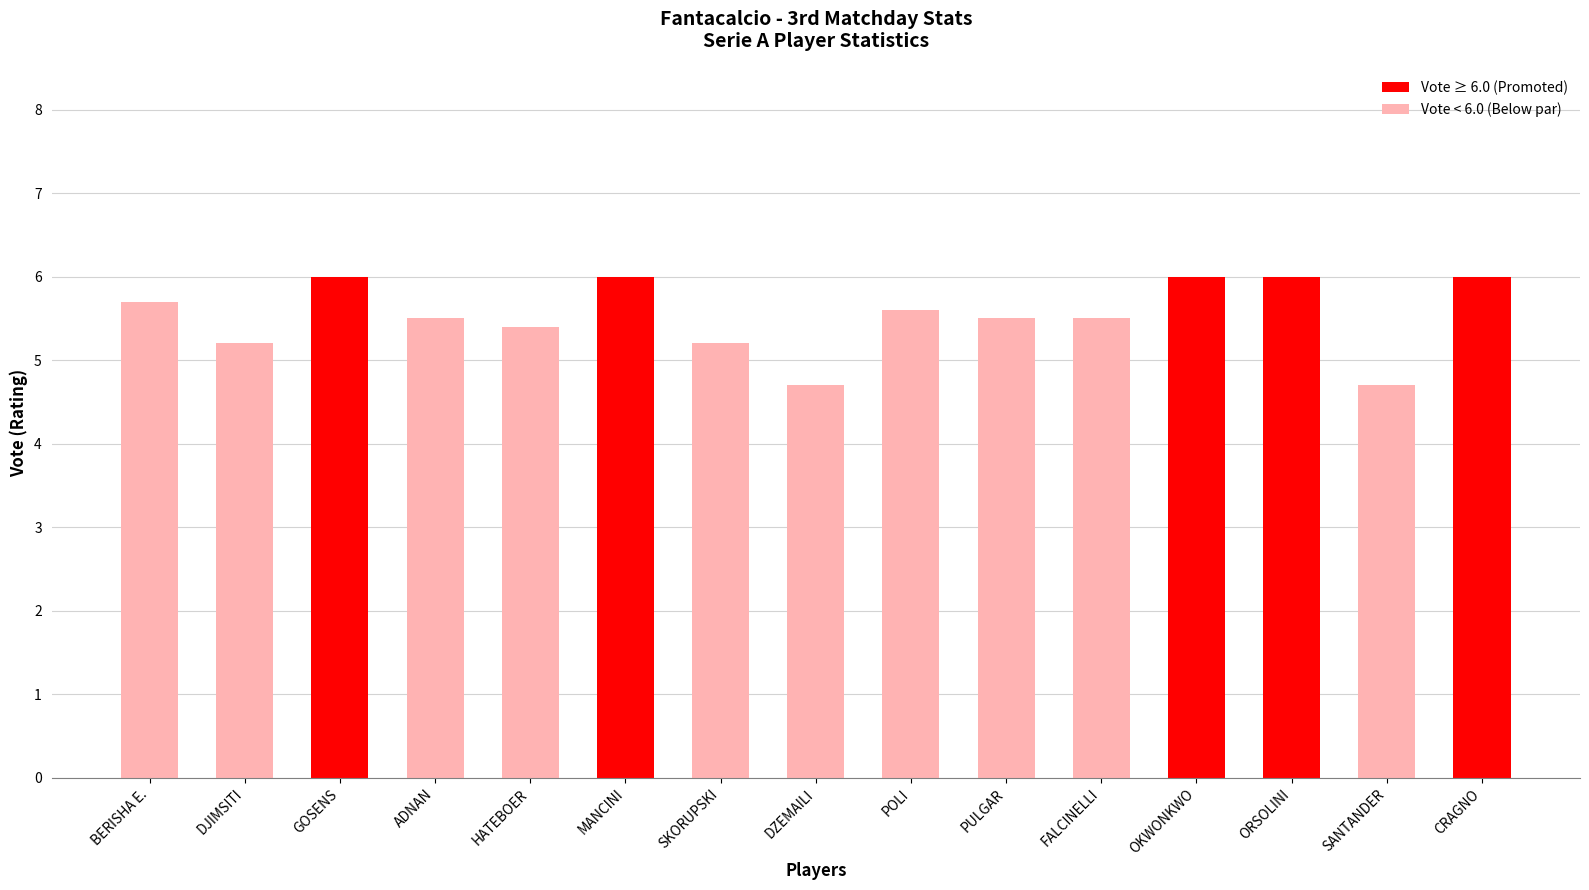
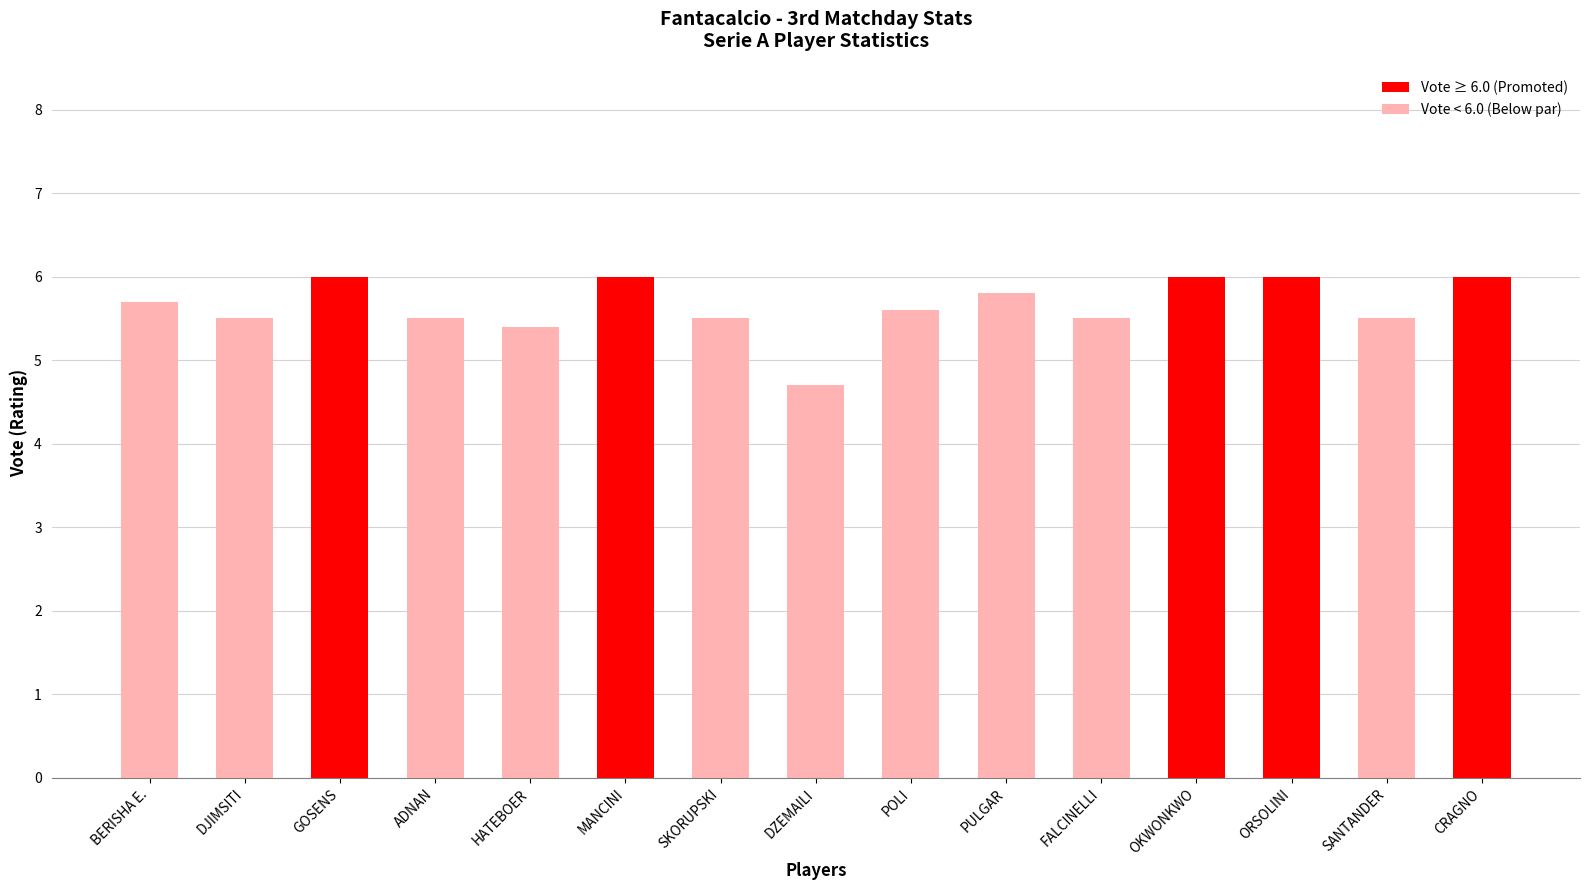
DJIMSITI: 5.2 -> 5.5
SKORUPSKI: 5.2 -> 5.5
PULGAR: 5.5 -> 5.8
SANTANDER: 4.7 -> 5.5
